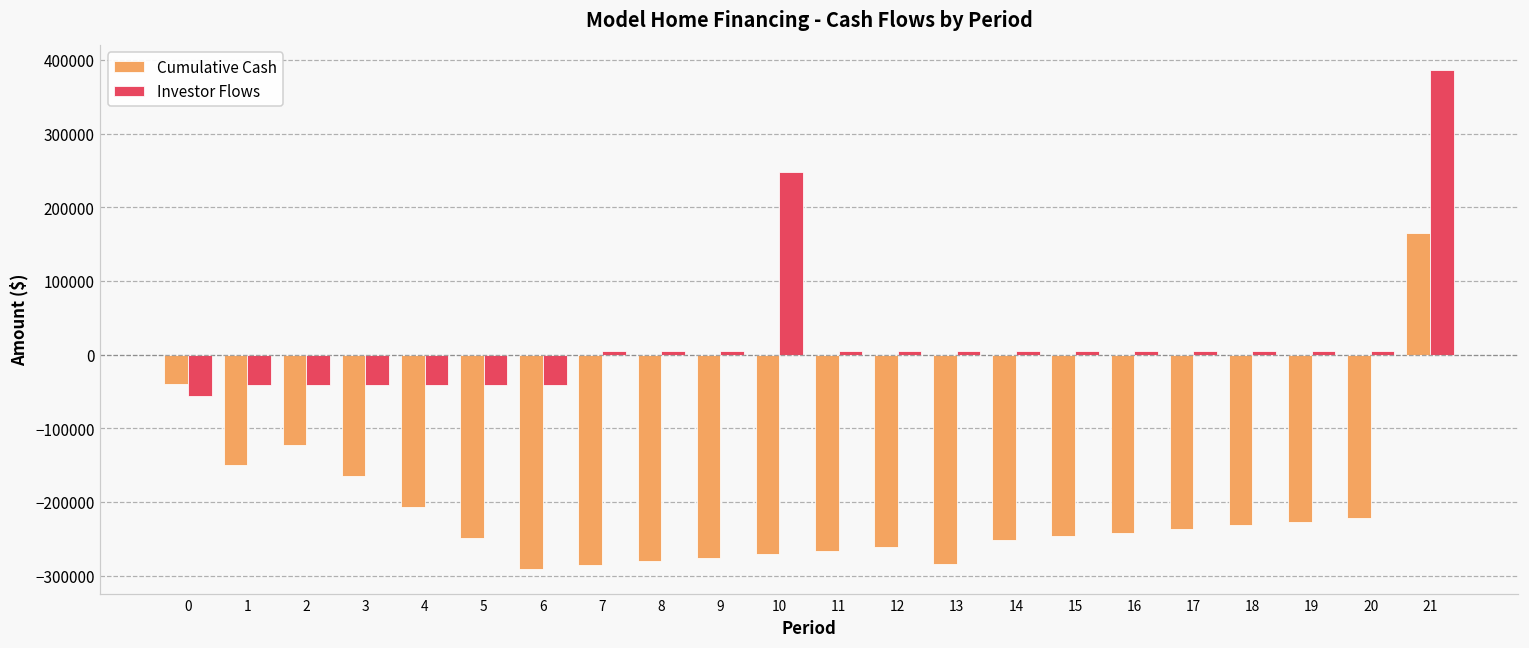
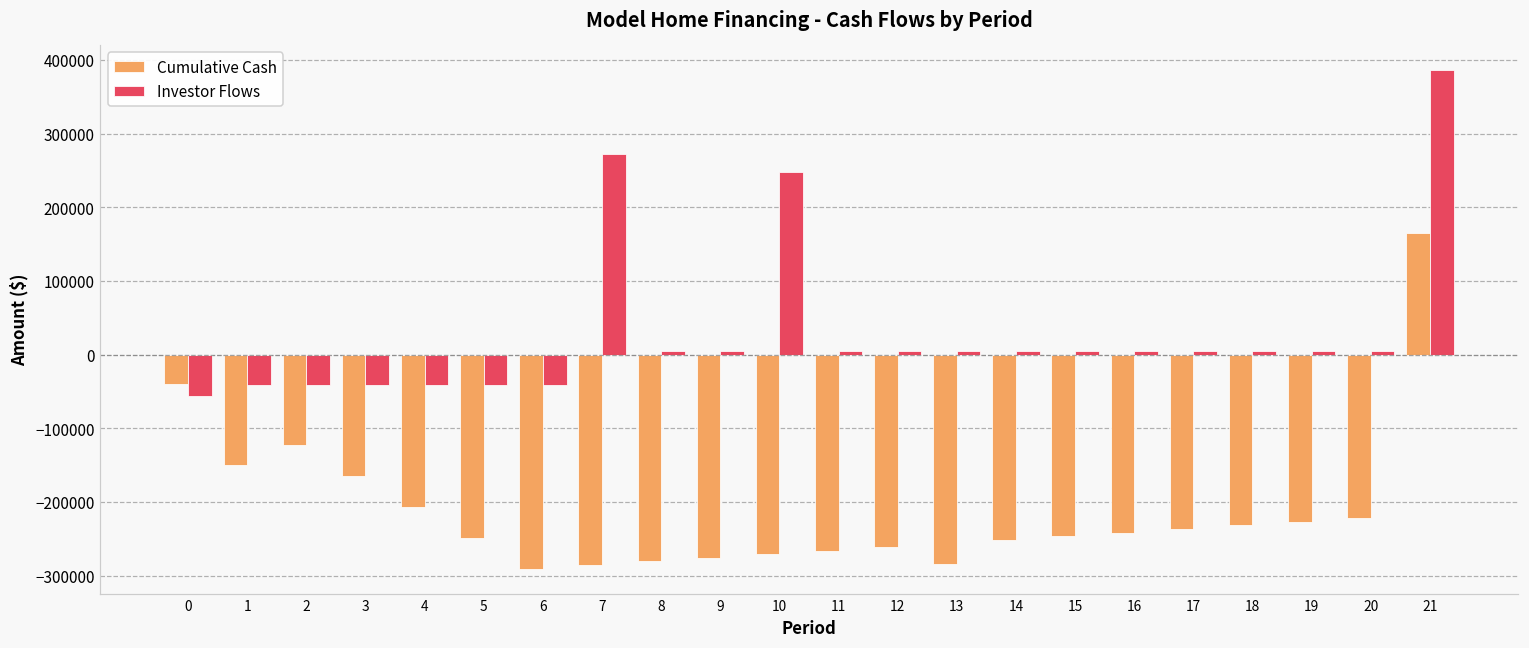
Investor Flows, 7: 0 -> 270000
